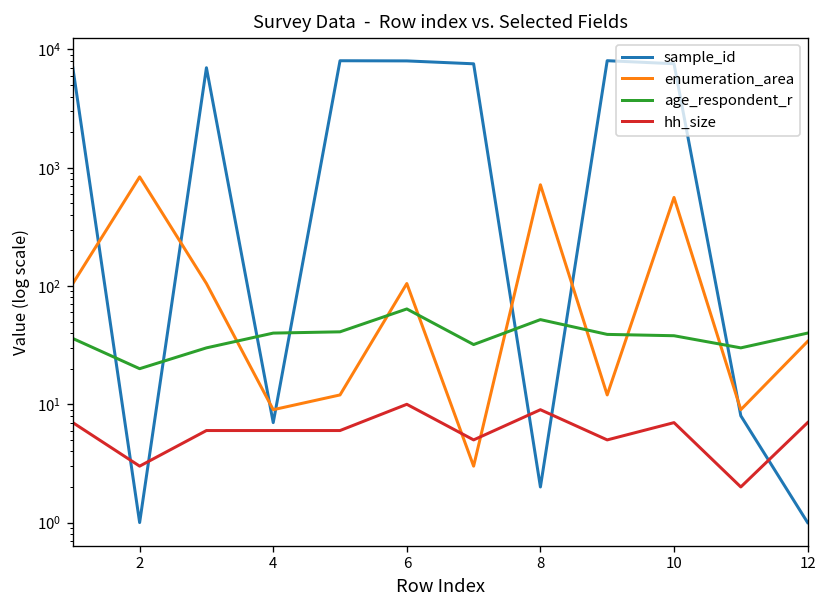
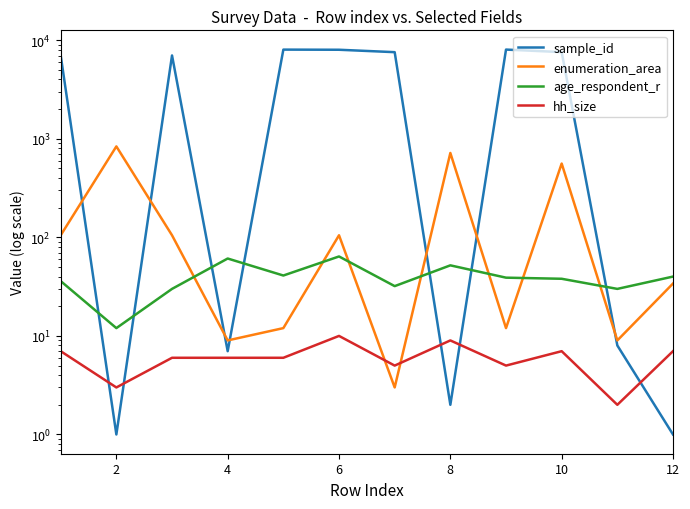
age_respondent_r, 2: 20 -> 12
age_respondent_r, 4: 40 -> 60
